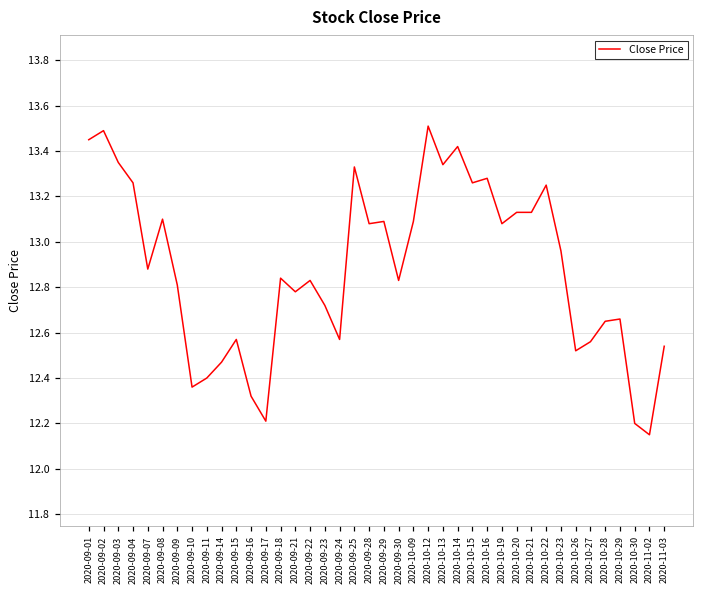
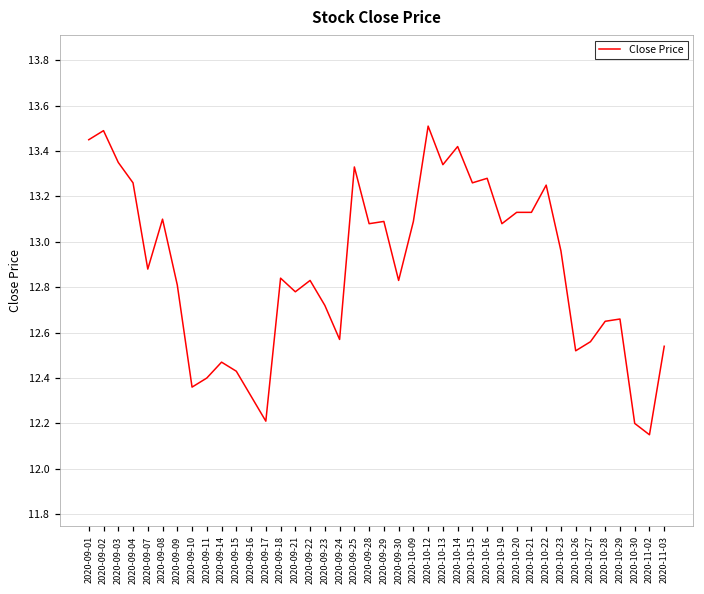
2020-09-15: 12.57 -> 12.43
